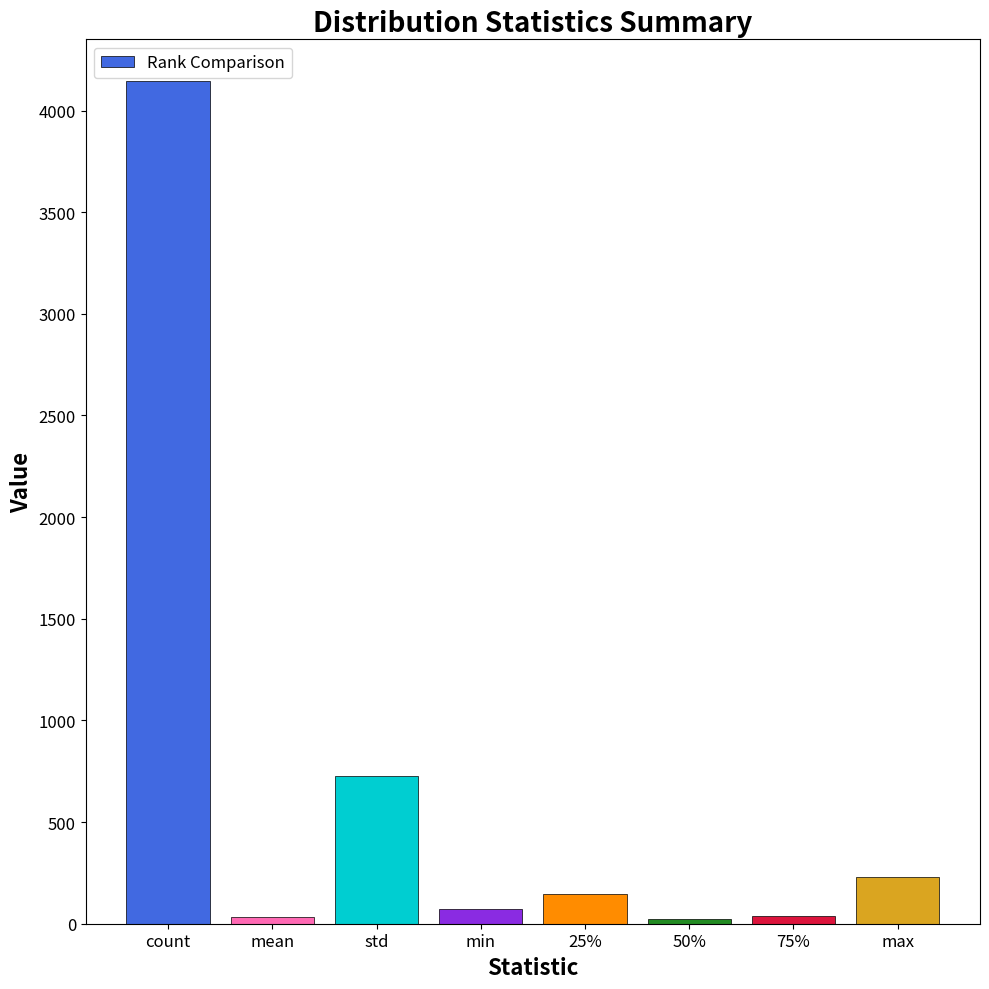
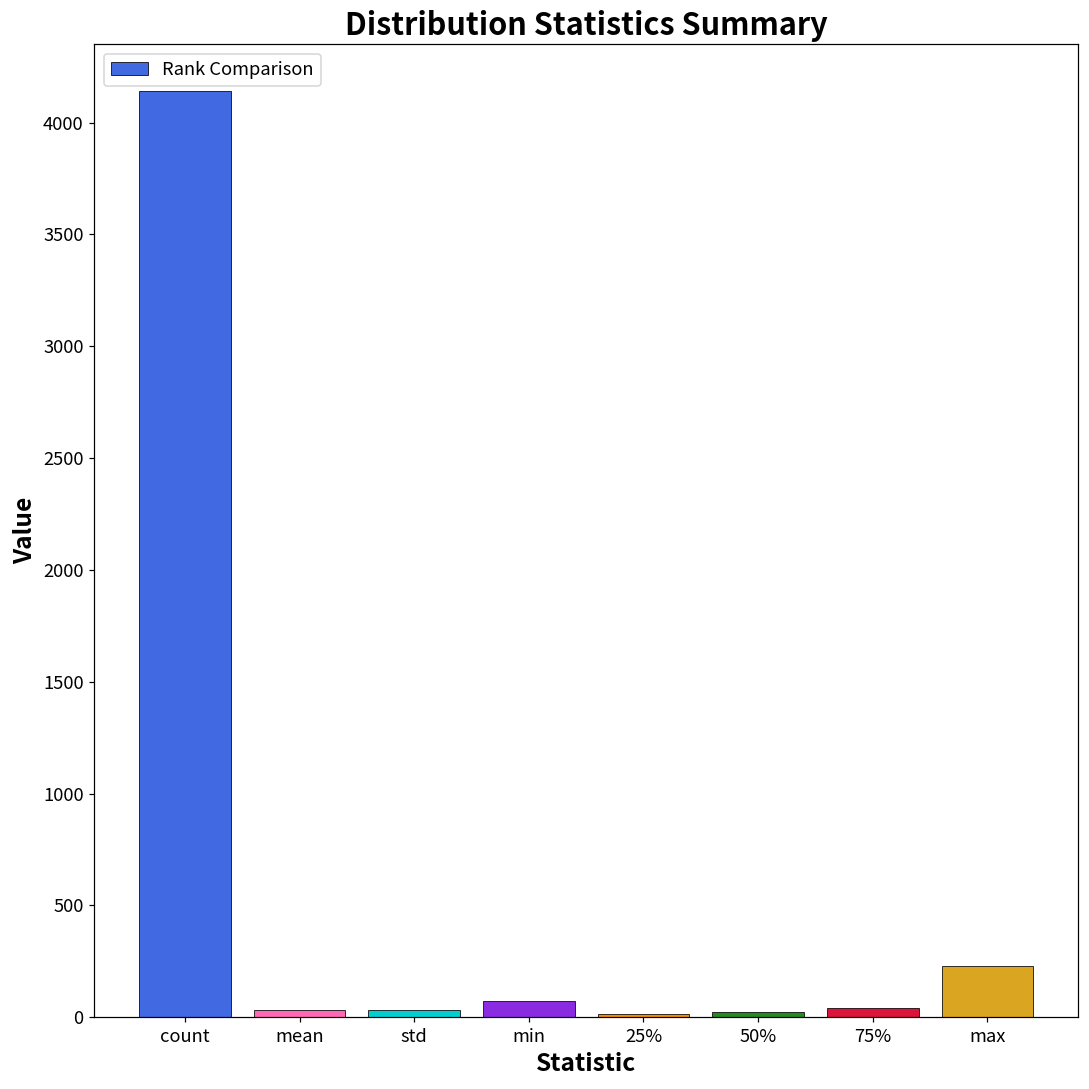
std: 730 -> 30
25%: 150 -> 10
